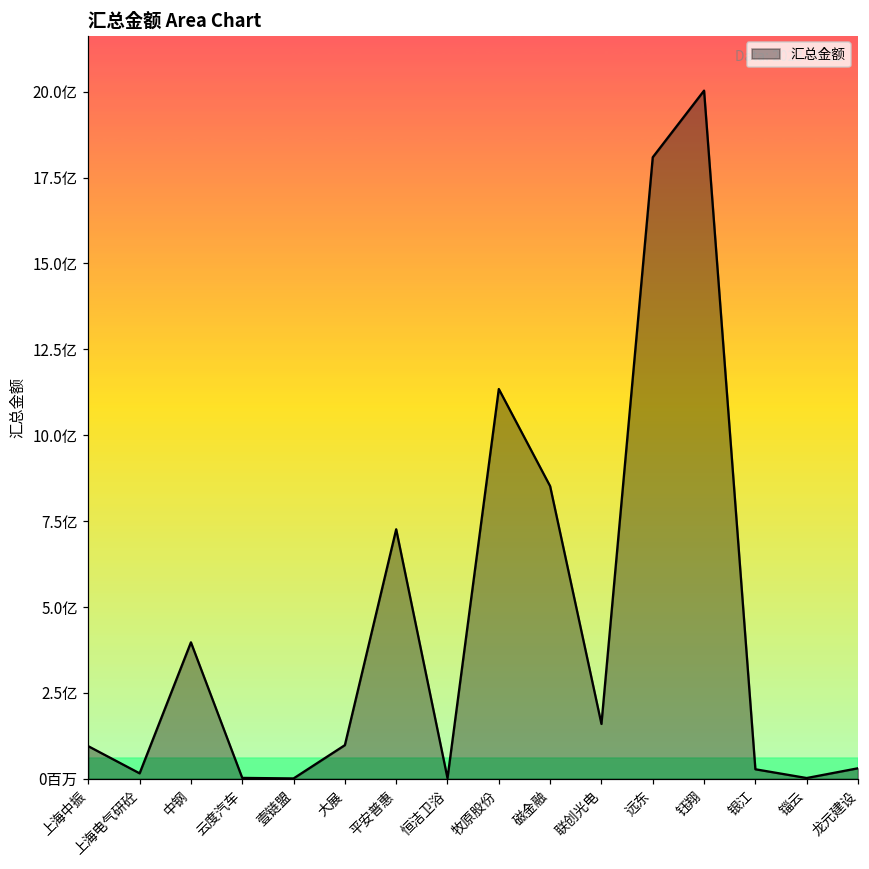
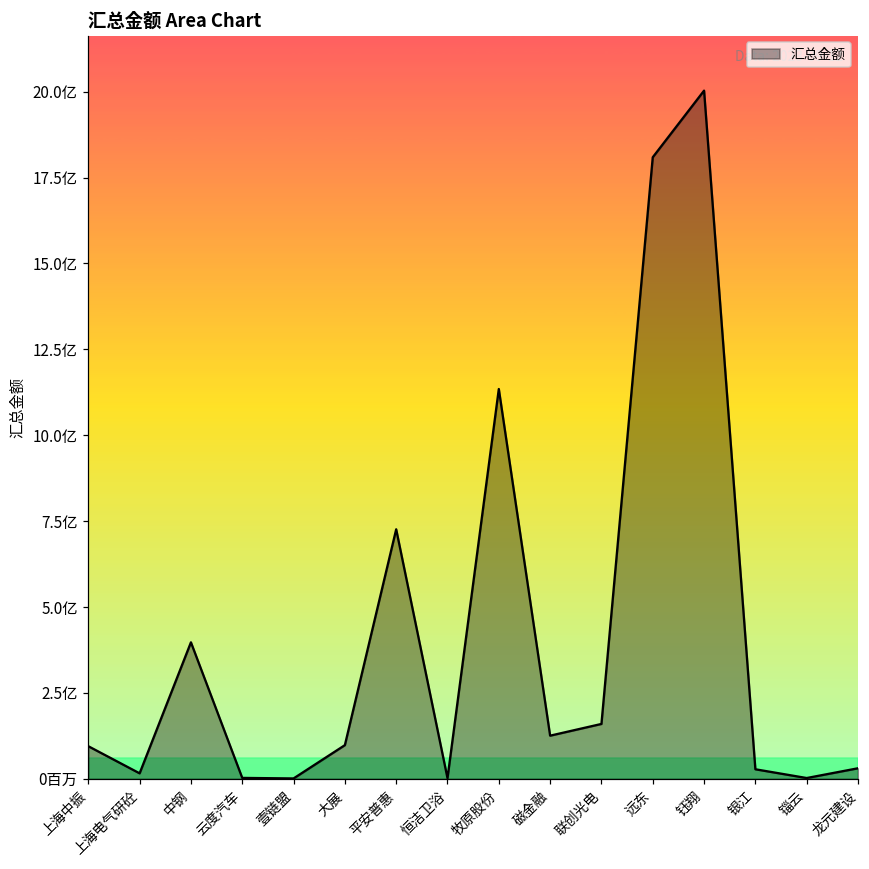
磁金融: 8.5亿 -> 1.3亿
